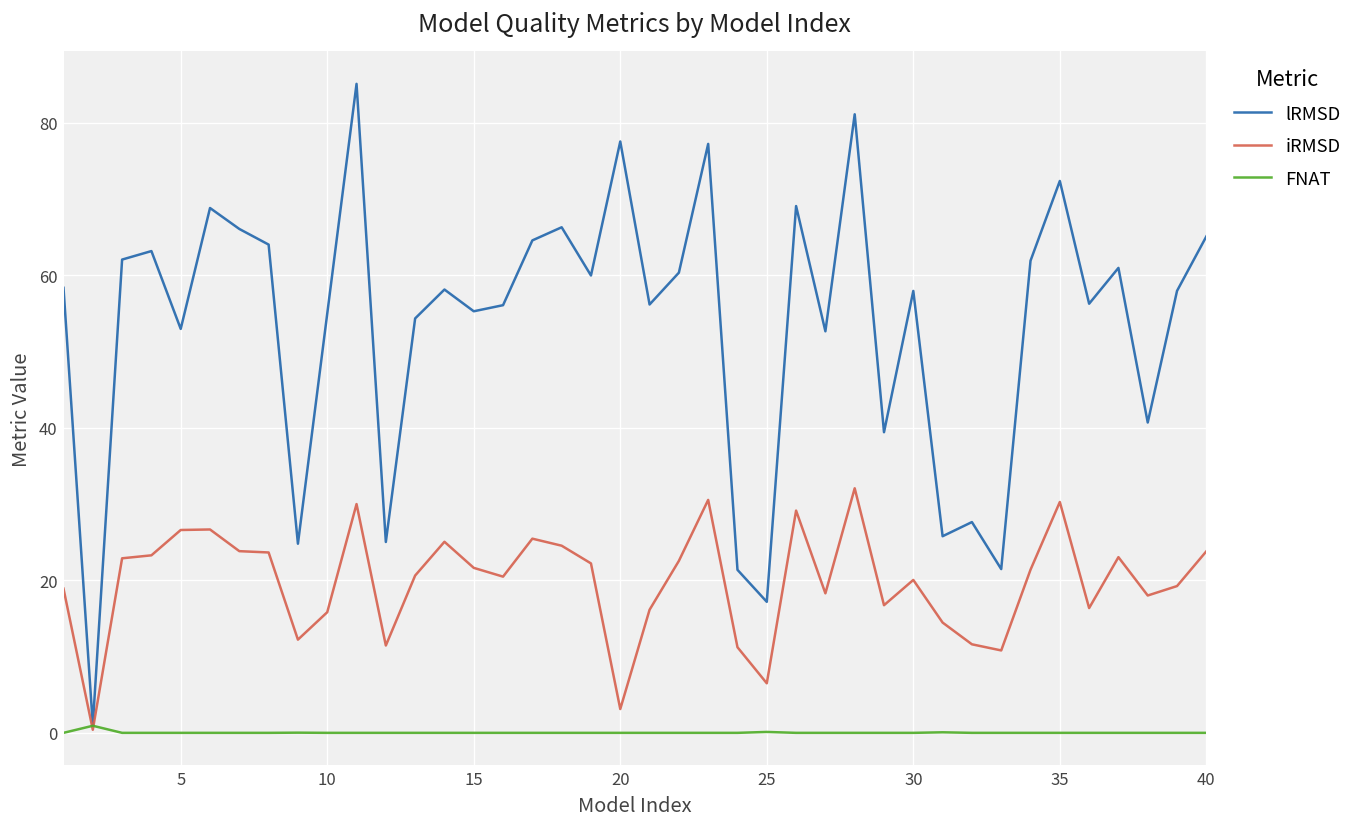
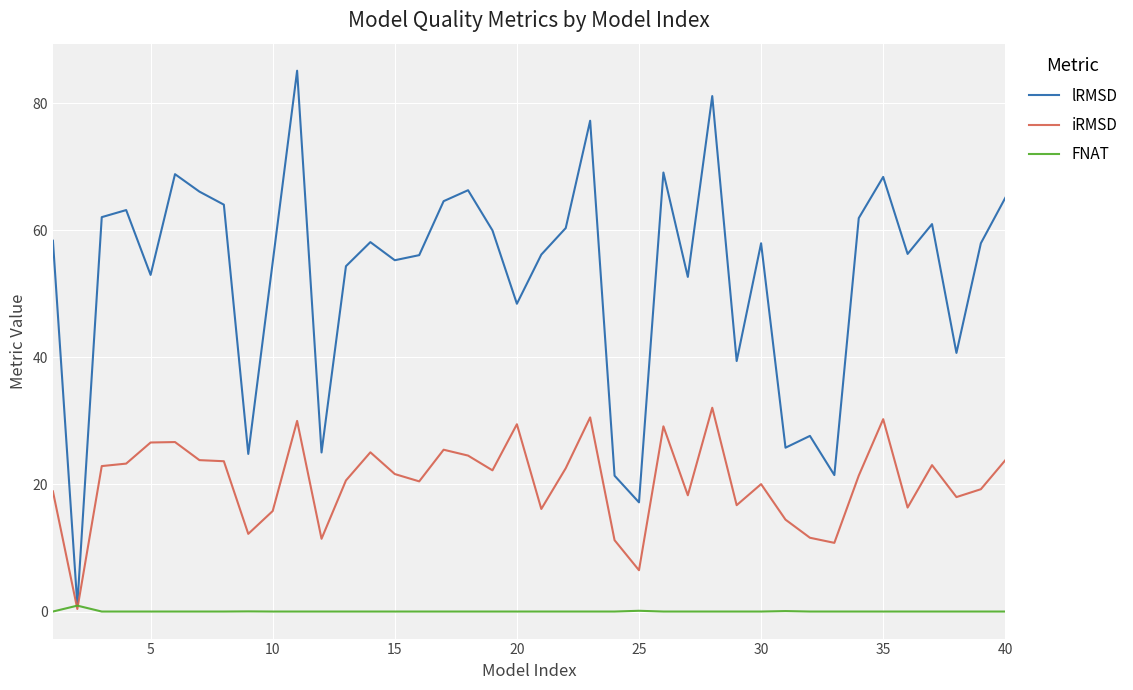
lRMSD, 20: 78 -> 48
iRMSD, 20: 3 -> 29
lRMSD, 35: 72 -> 68
